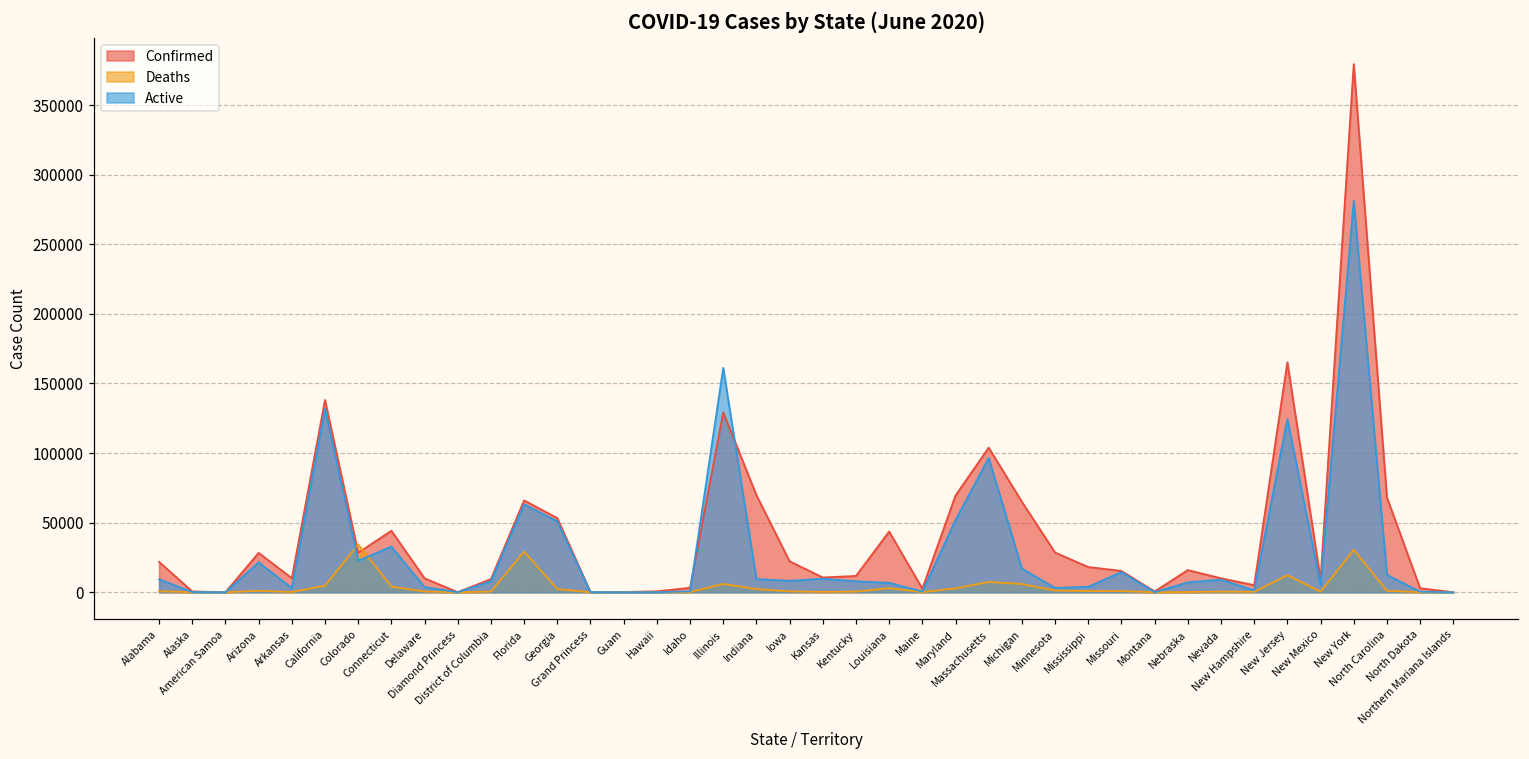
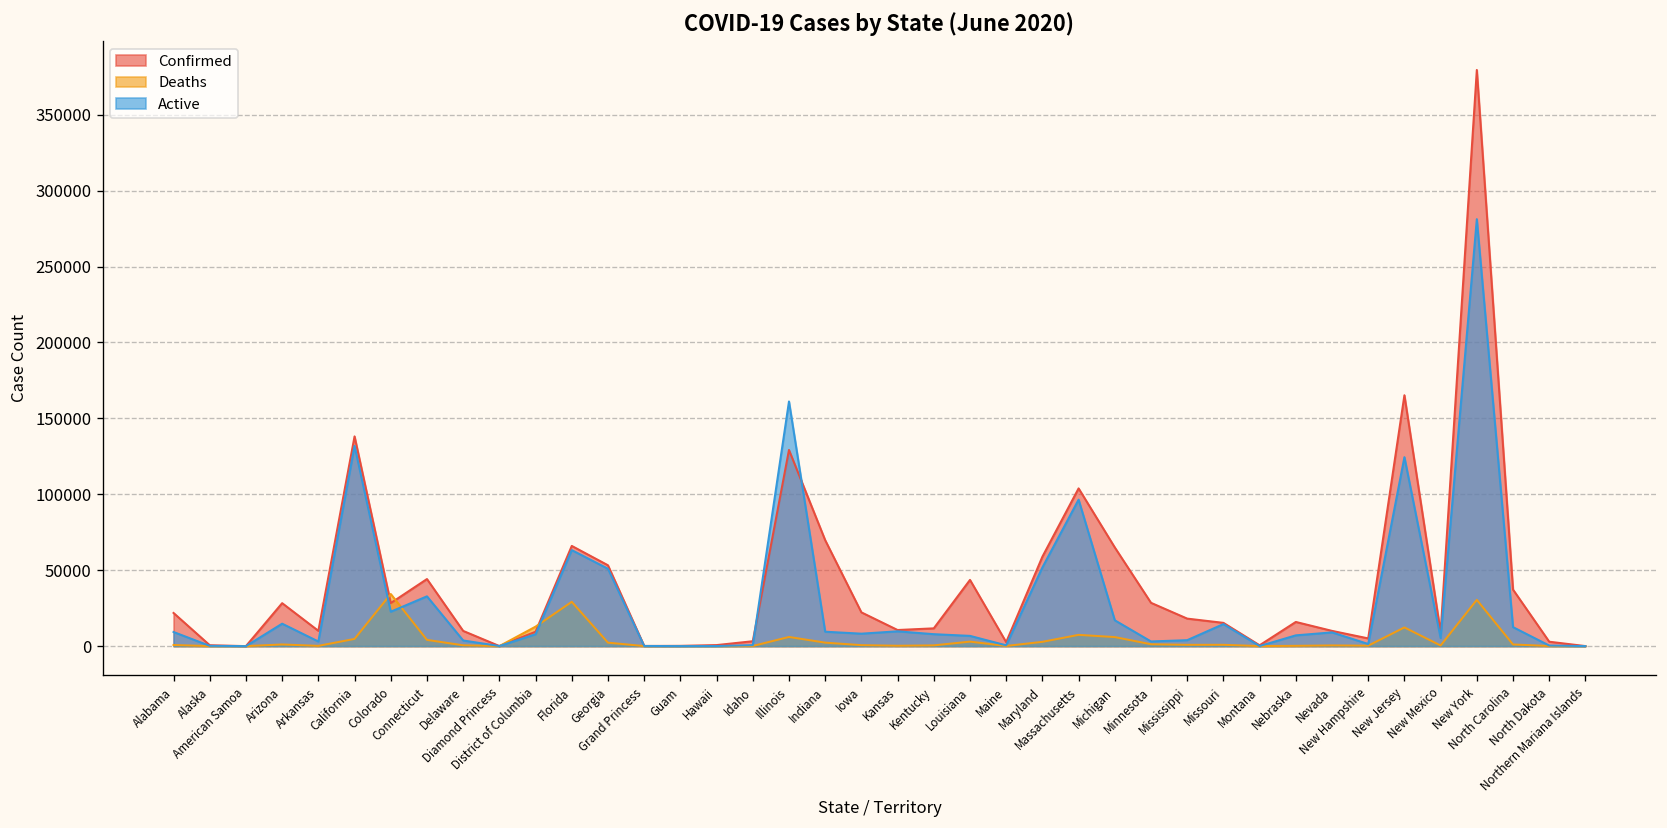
Active, Arizona: 21000 -> 15000
Deaths, District of Columbia: 0 -> 13000
Confirmed, Maryland: 70000 -> 59000
Confirmed, North Carolina: 68000 -> 37000
